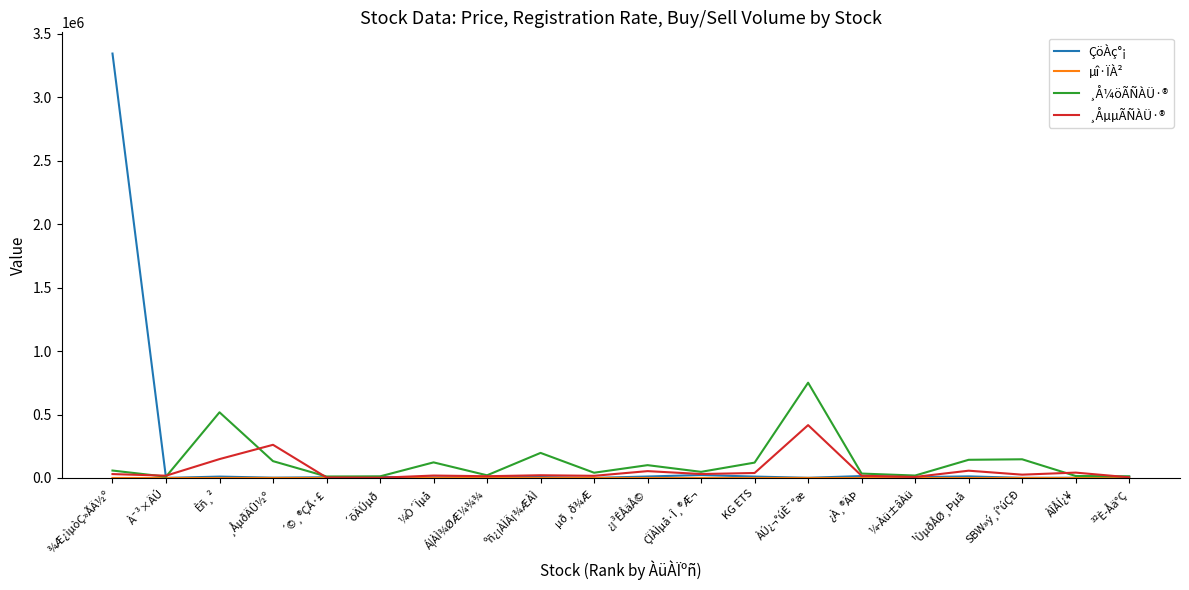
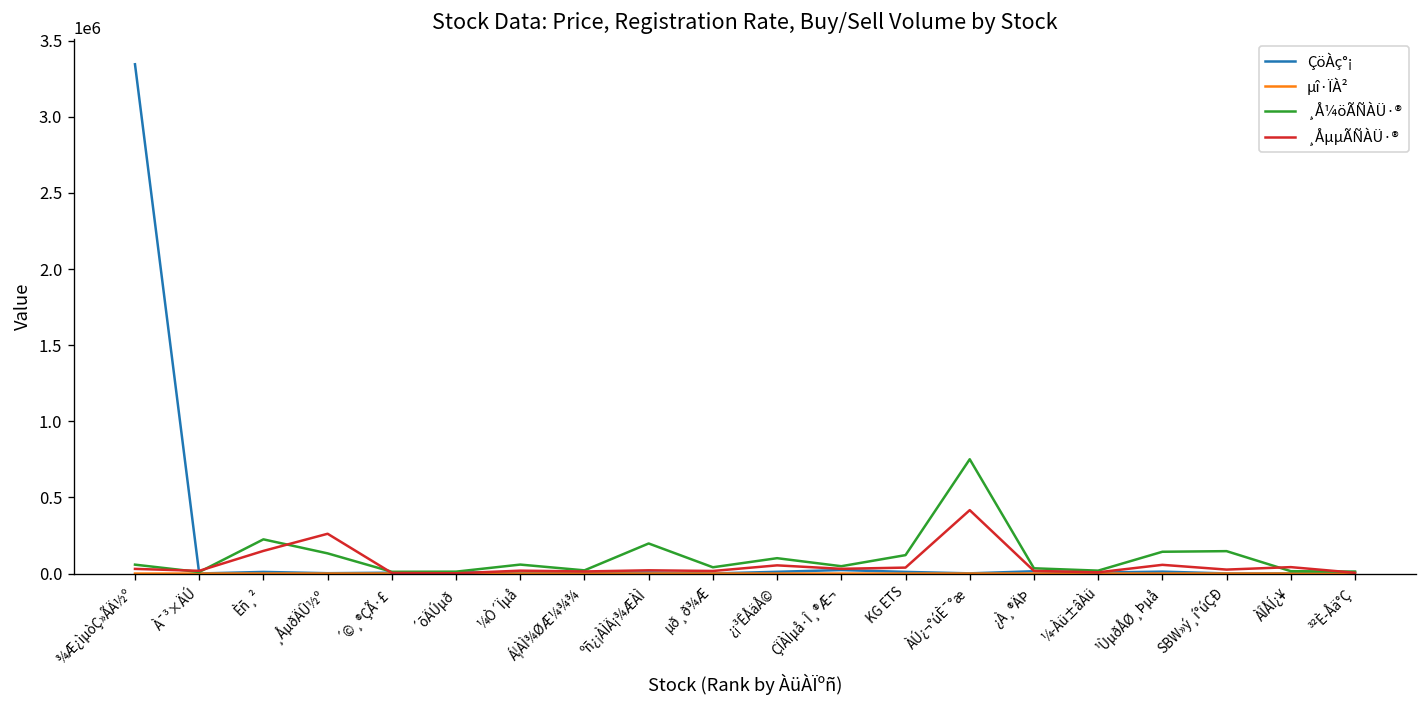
¸Å¼öÃÑÀÜ·®, Èñ¸²: 520000 -> 220000
¸Å¼öÃÑÀÜ·®, ¼Ò´Ïµå: 120000 -> 60000
